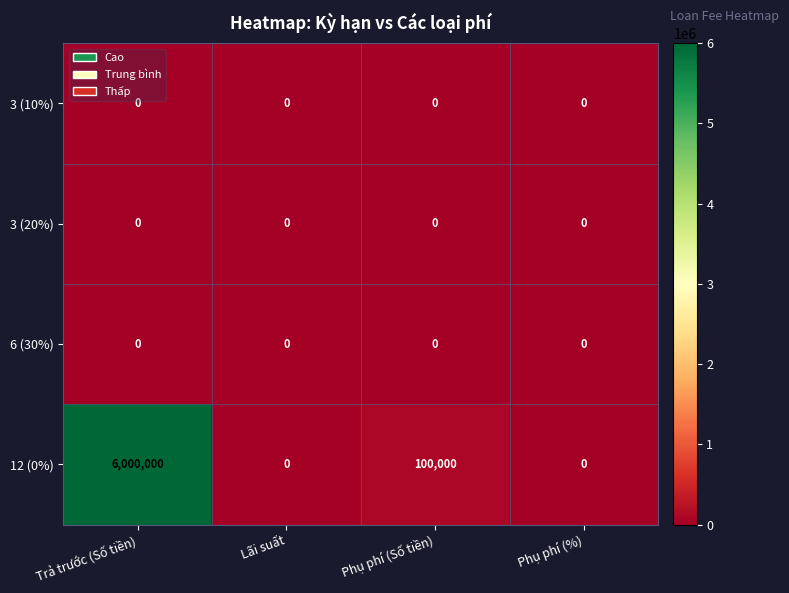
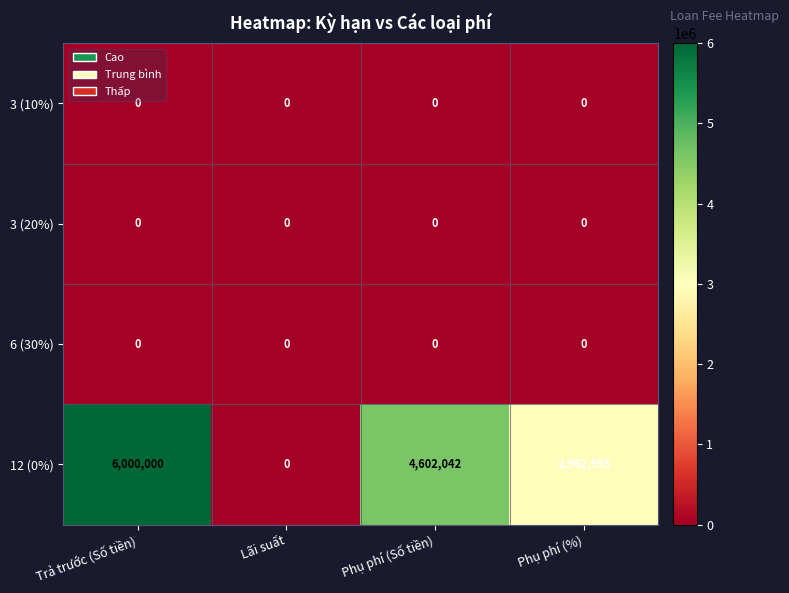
12 (0%), Phụ phí (Số tiền): 100,000 -> 4,602,042
12 (0%), Phụ phí (%): 0 -> 2,962,955
